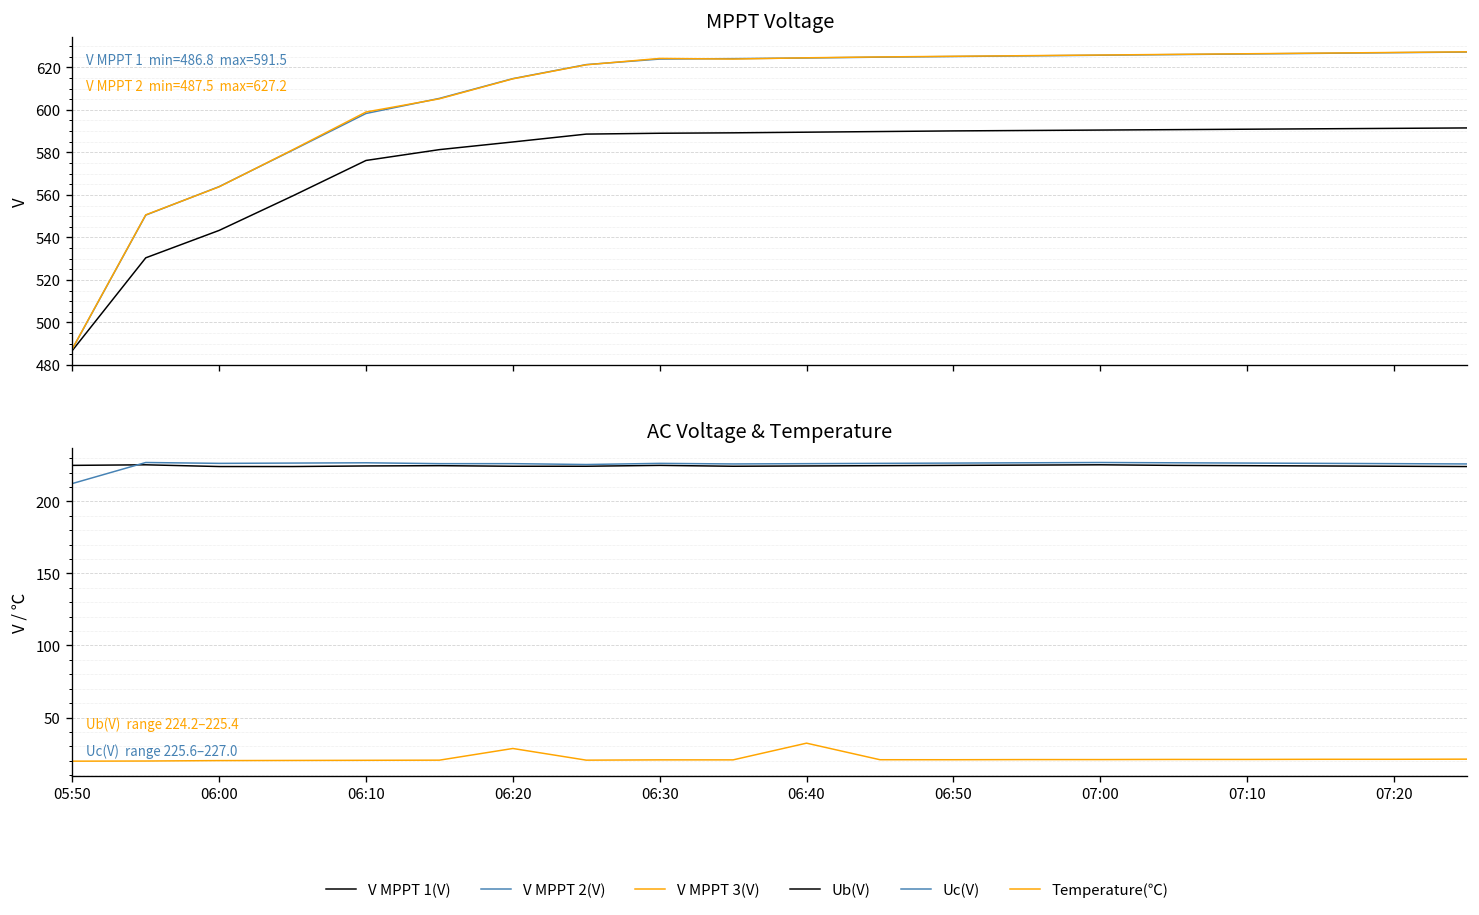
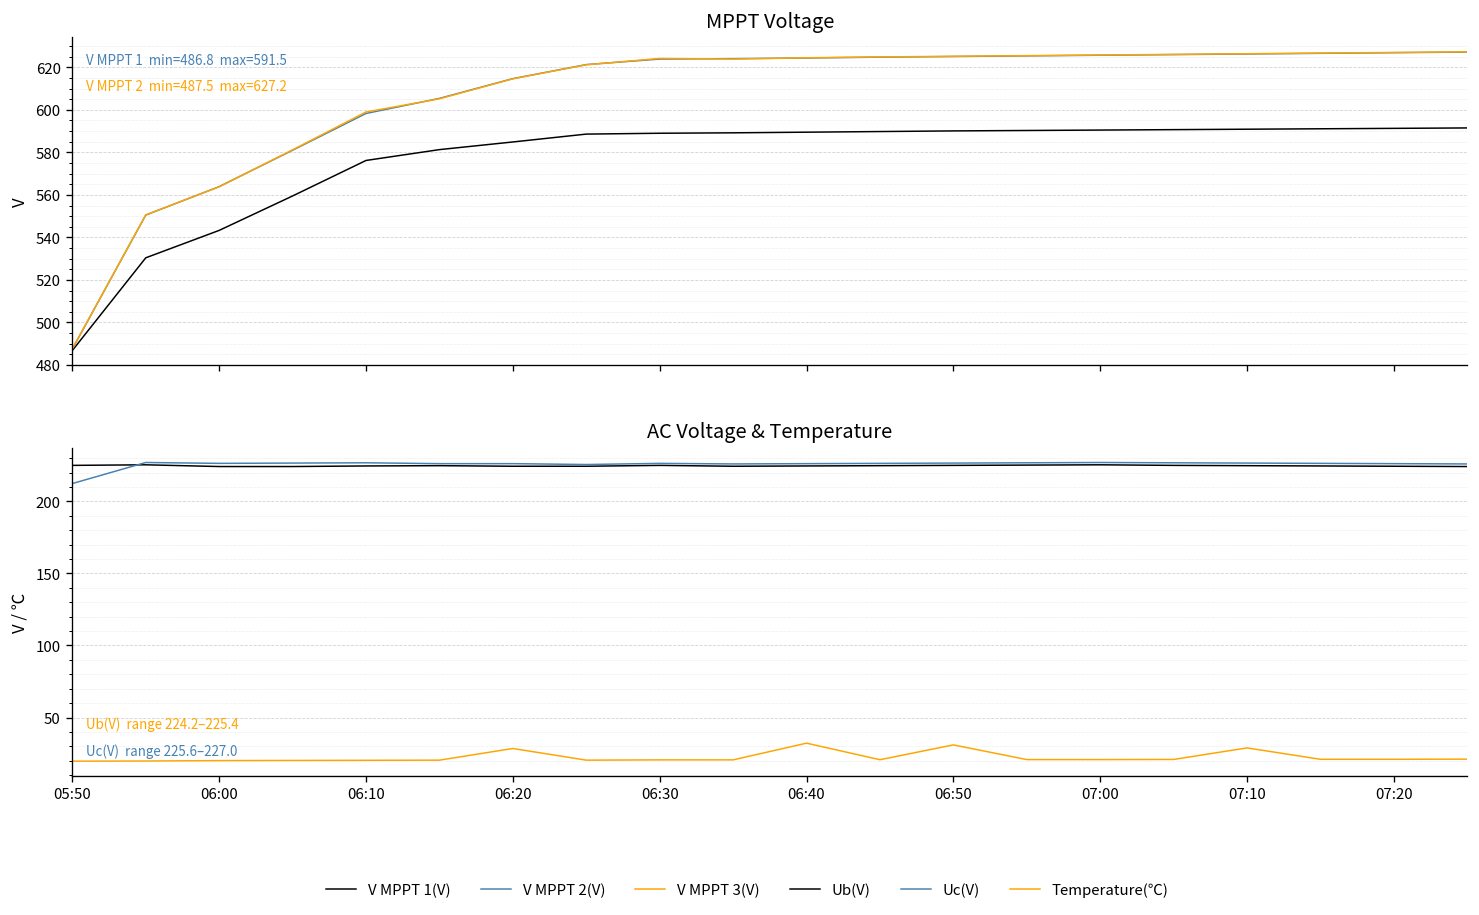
AC Voltage & Temperature, Temperature(℃), 06:50: 21 -> 31
AC Voltage & Temperature, Temperature(℃), 07:10: 21 -> 29
